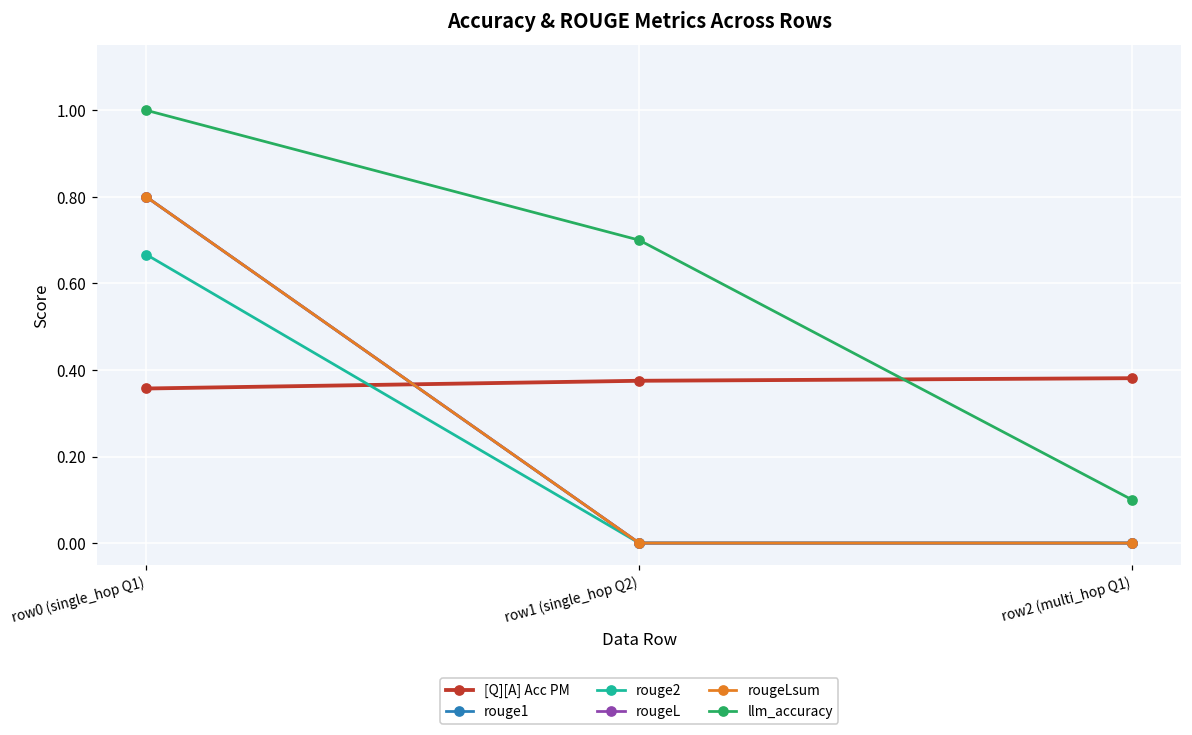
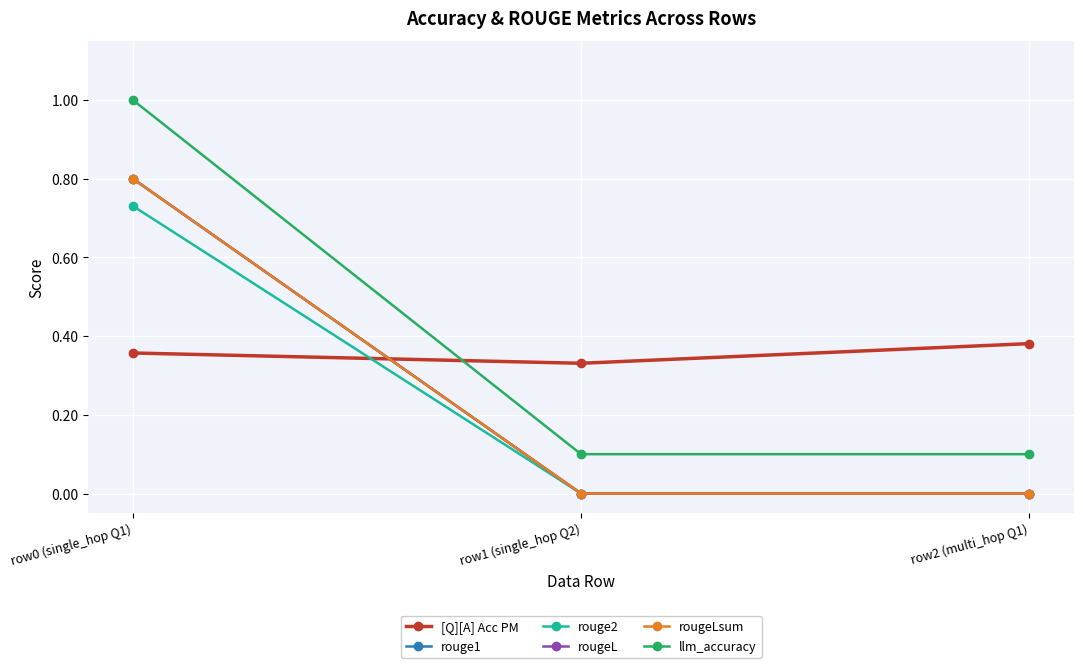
rouge2, row0 (single_hop Q1): 0.67 -> 0.73
[Q][A] Acc PM, row1 (single_hop Q2): 0.38 -> 0.33
llm_accuracy, row1 (single_hop Q2): 0.7 -> 0.1
